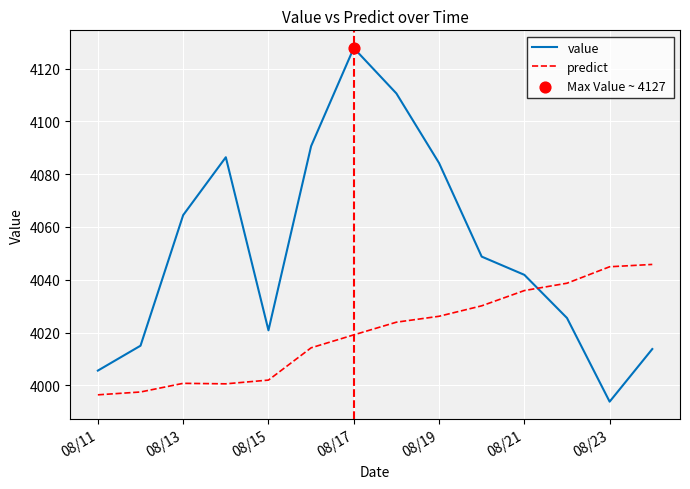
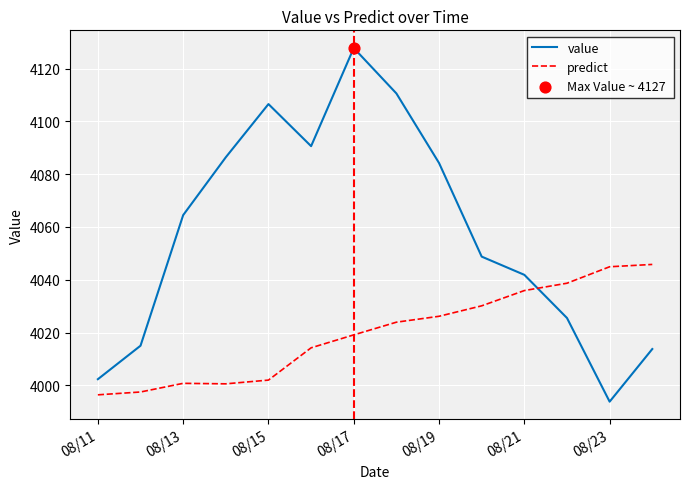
value, 08/11: 4006 -> 4002
value, 08/15: 4021 -> 4107
